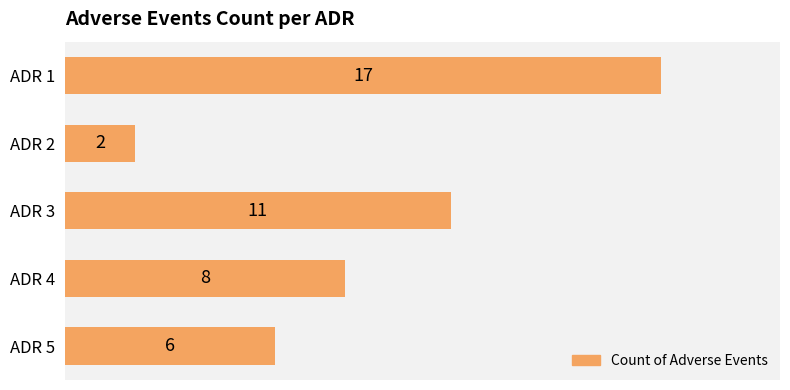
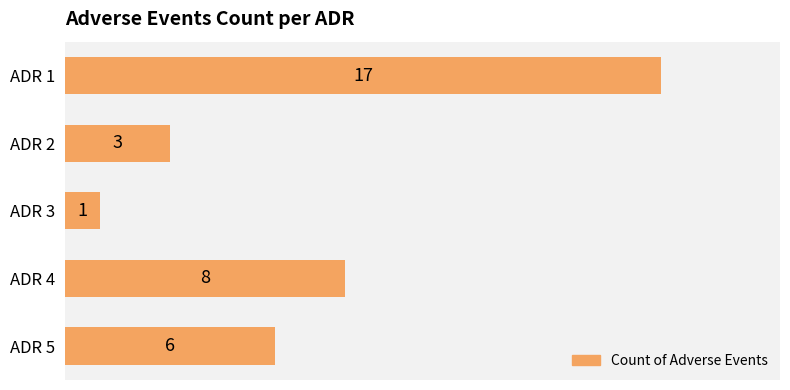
ADR 2: 2 -> 3
ADR 3: 11 -> 1
